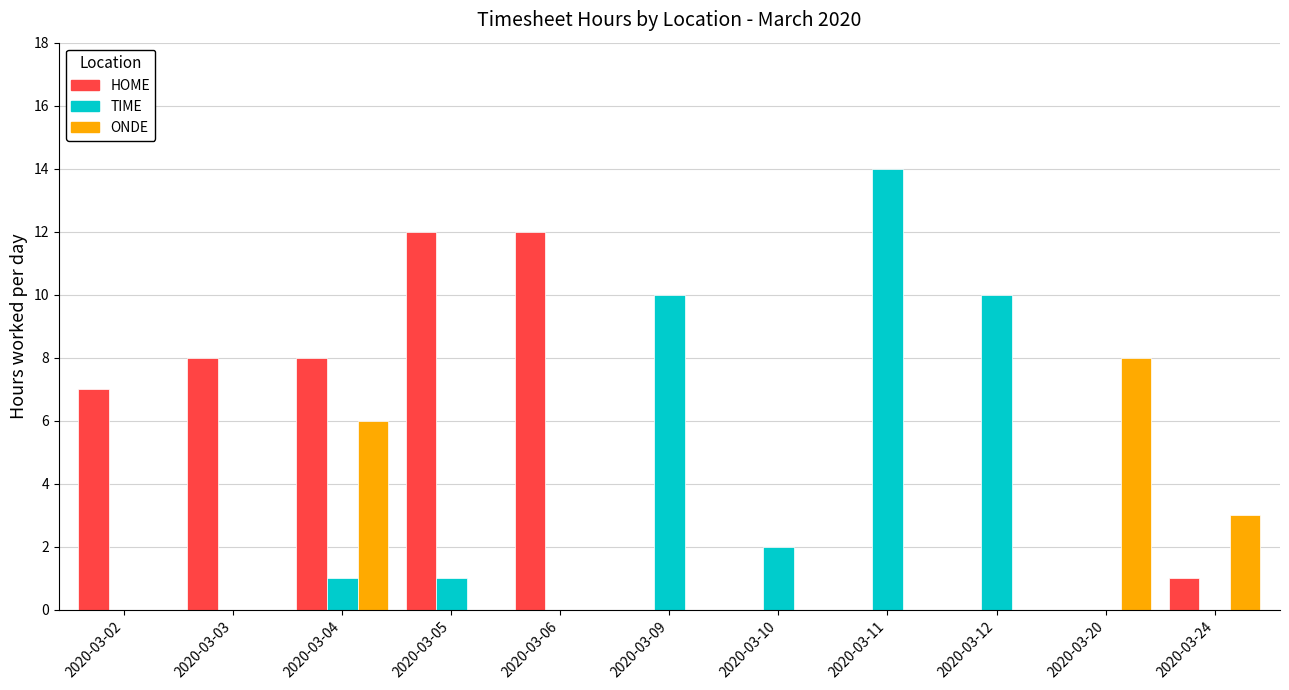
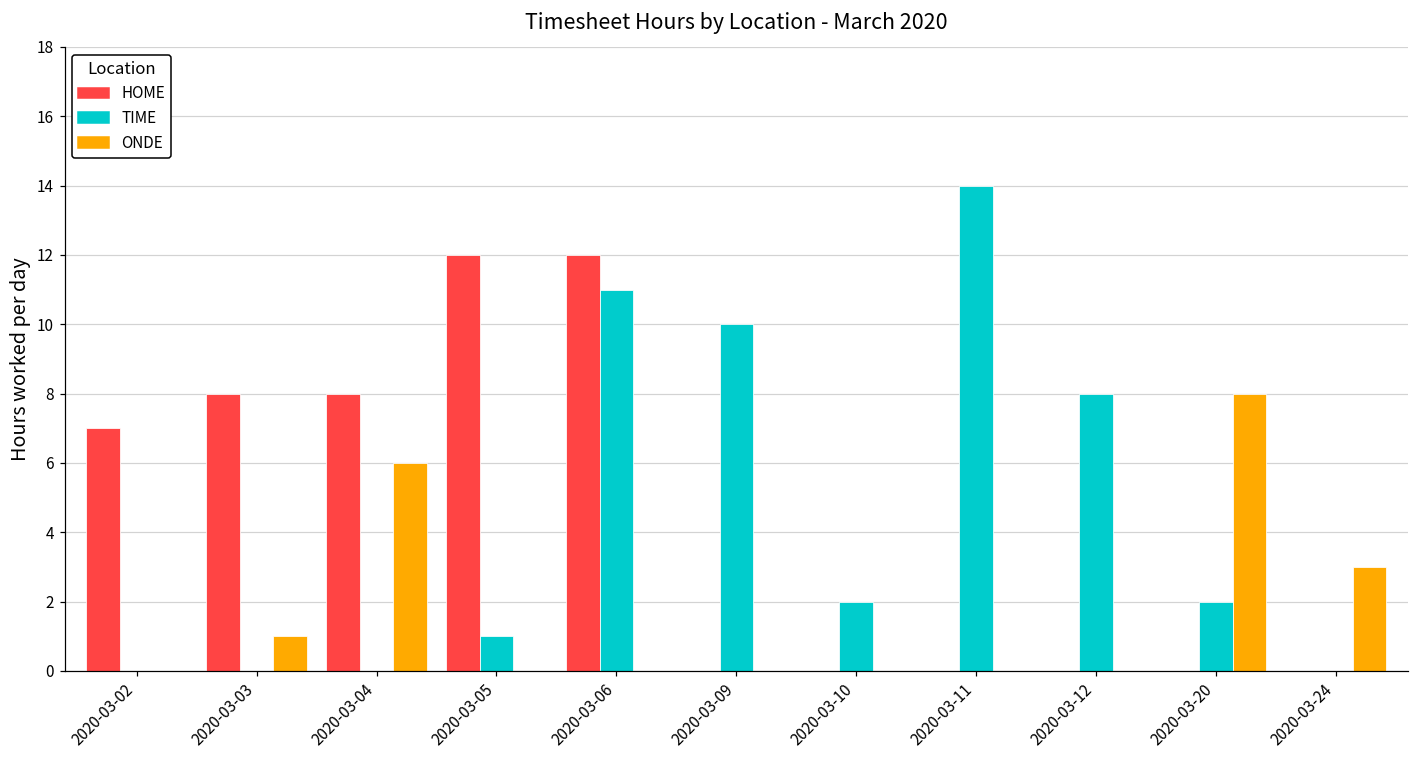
ONDE, 2020-03-03: 0 -> 1
TIME, 2020-03-04: 1 -> 0
TIME, 2020-03-06: 0 -> 11
TIME, 2020-03-12: 10 -> 8
TIME, 2020-03-20: 0 -> 2
HOME, 2020-03-24: 1 -> 0
